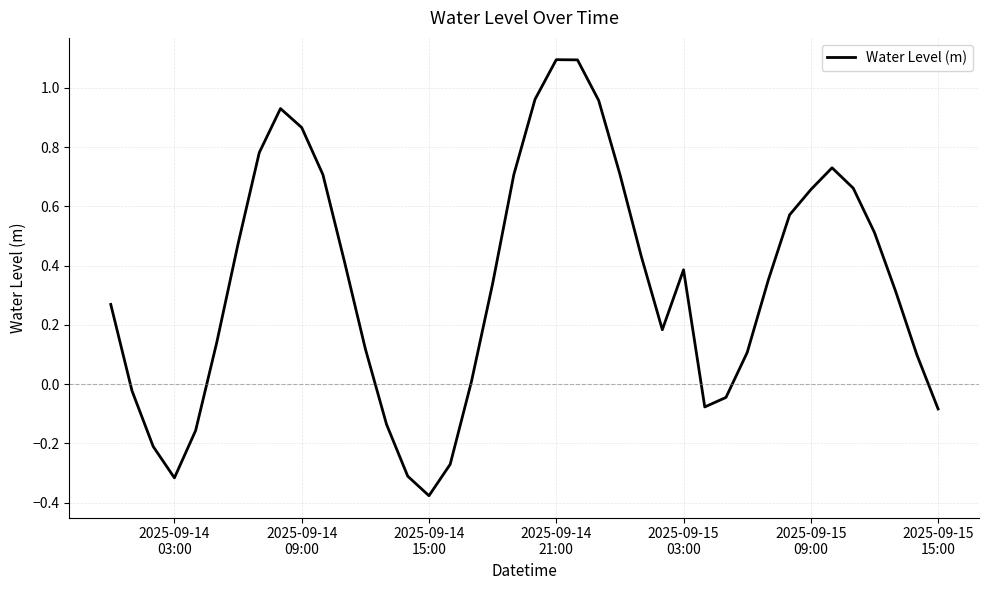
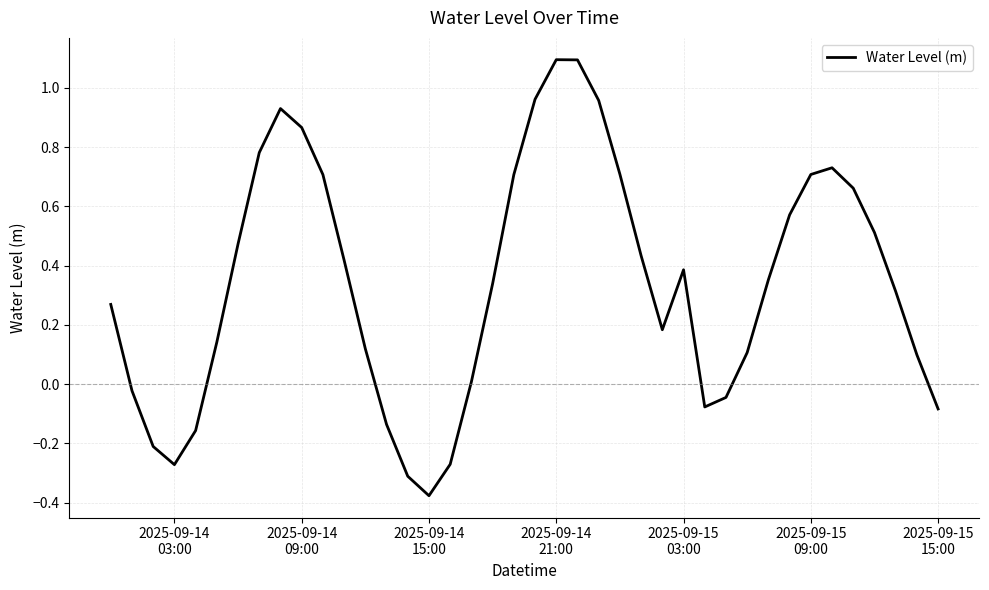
2025-09-14 03:00: -0.32 -> -0.27
2025-09-15 09:00: 0.66 -> 0.71
